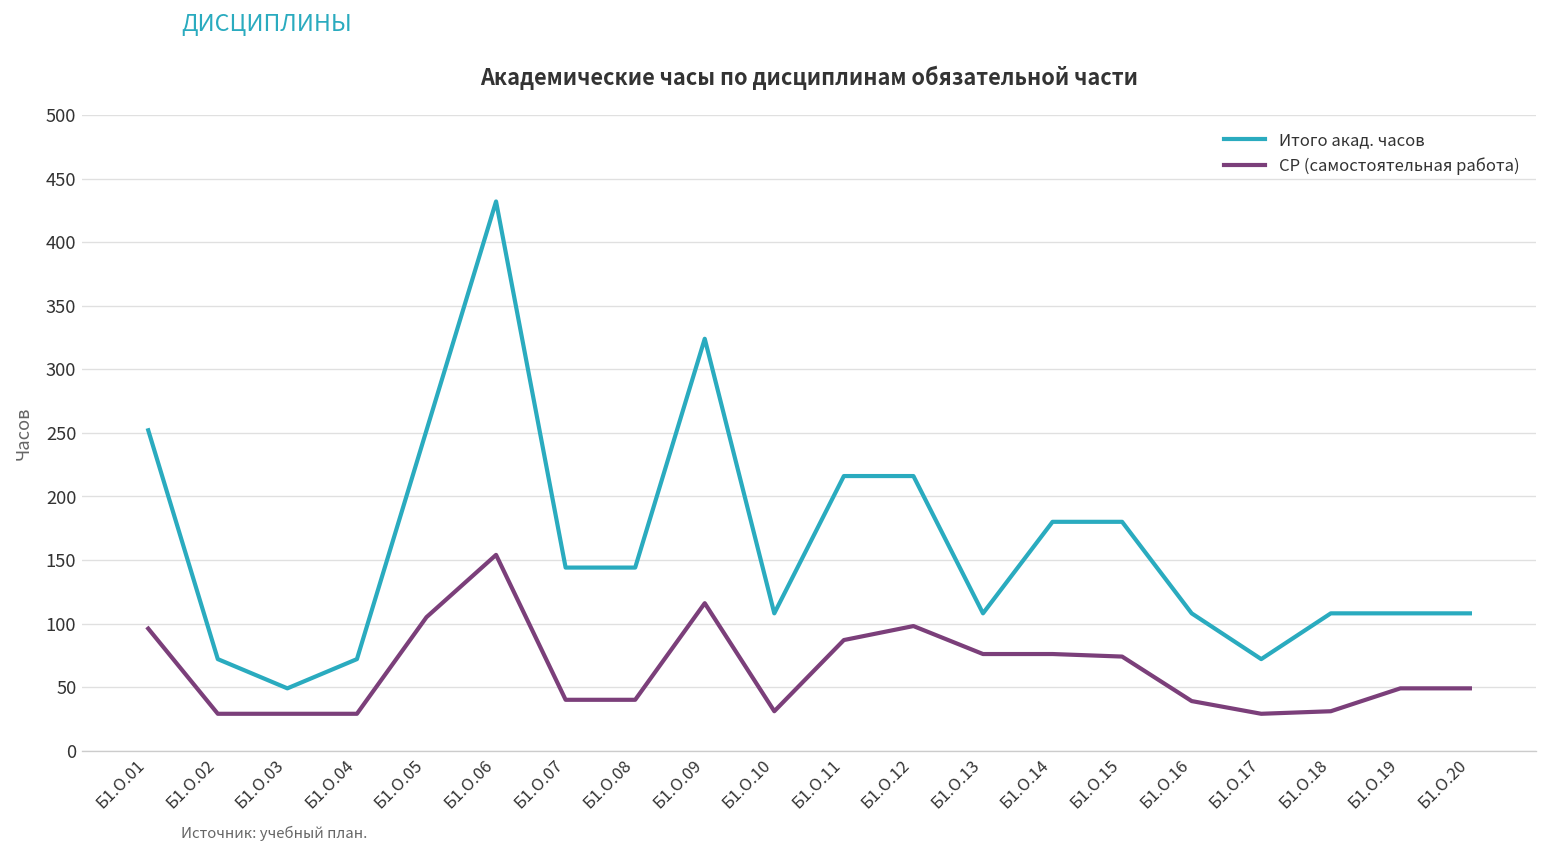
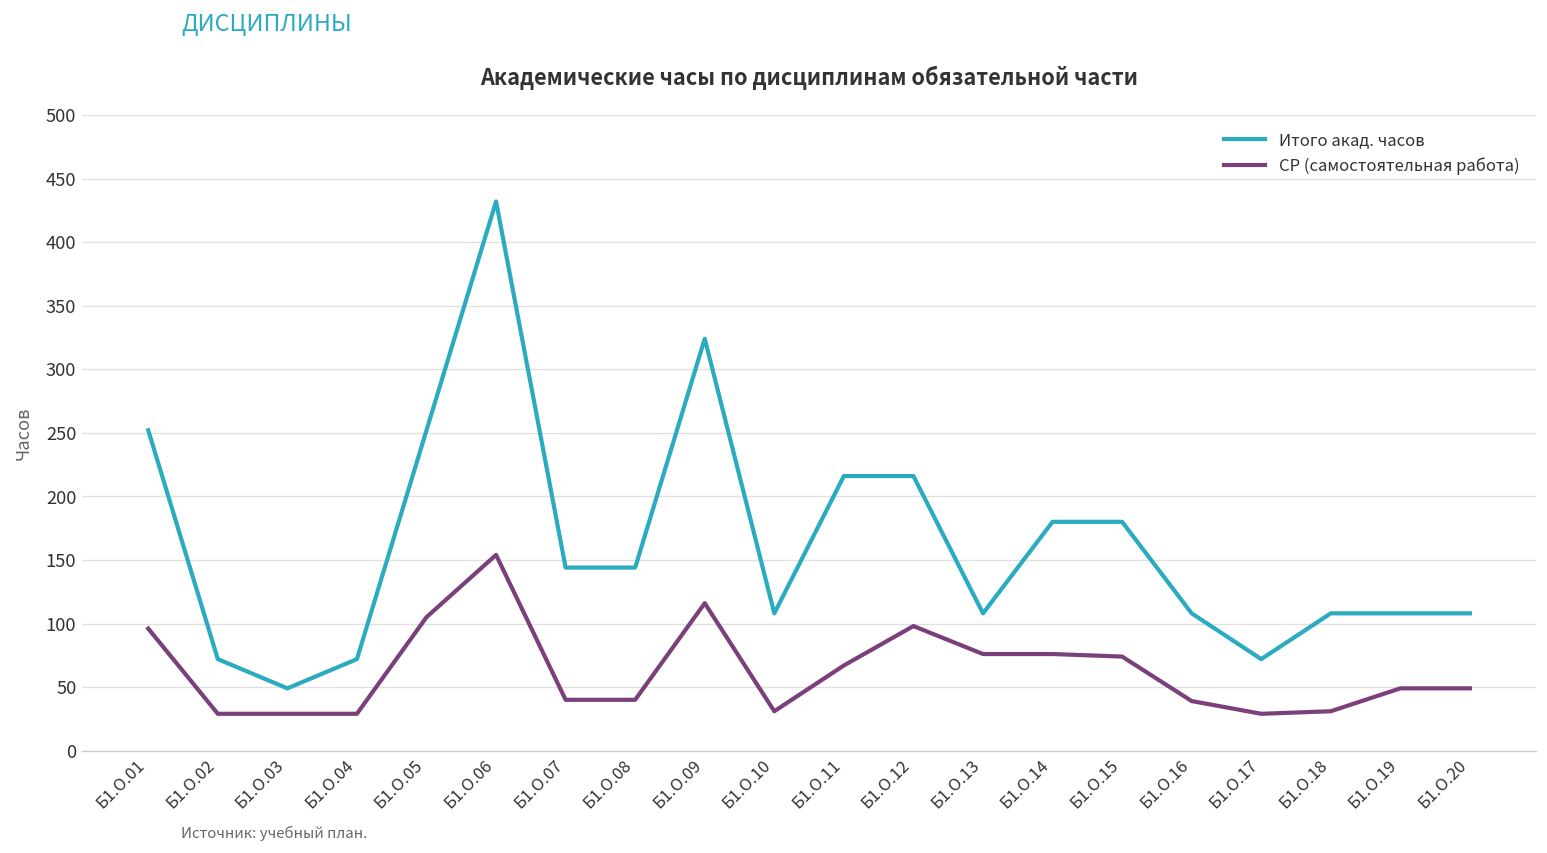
СР (самостоятельная работа), Б1.О.11: 87 -> 67
